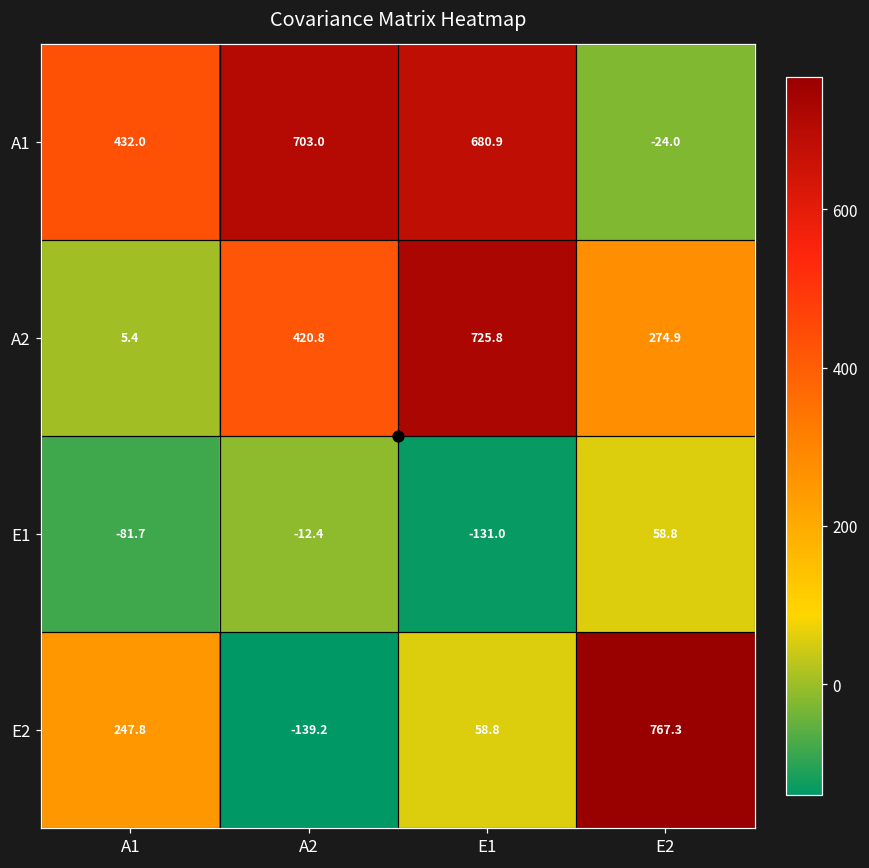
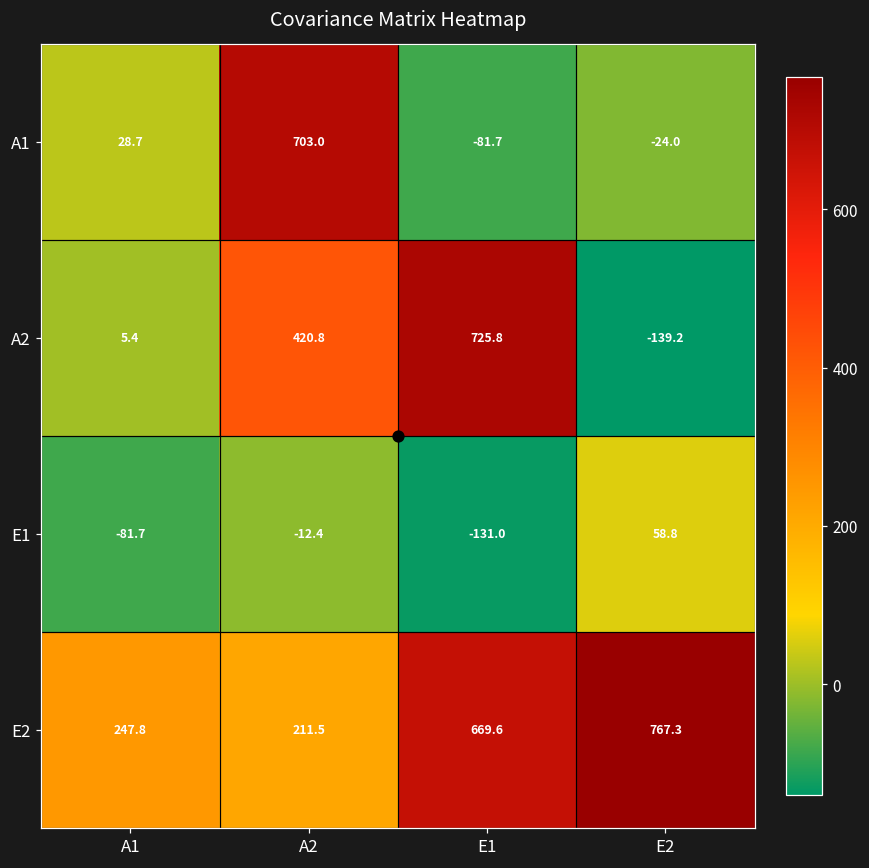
A1, A1: 432.0 -> 28.7
A1, E1: 680.9 -> -81.7
A2, E2: 274.9 -> -139.2
E2, A2: -139.2 -> 211.5
E2, E1: 58.8 -> 669.6
